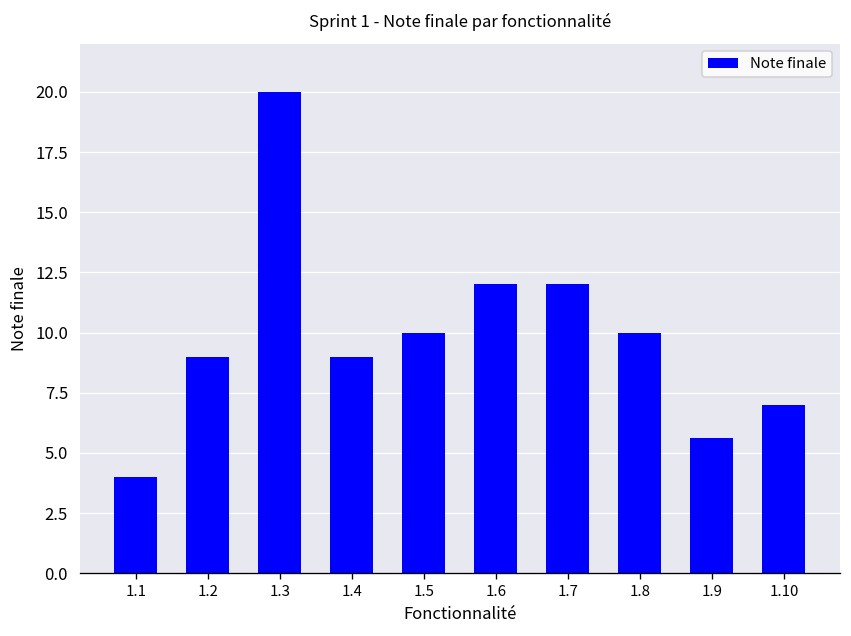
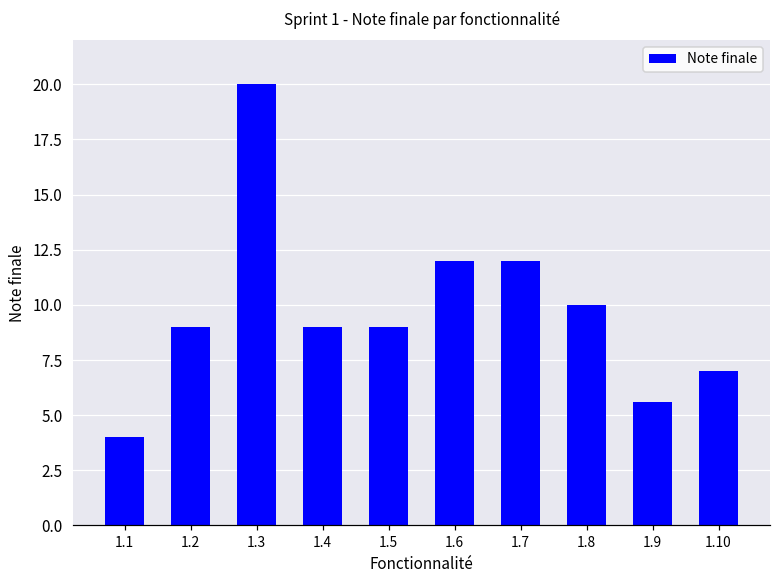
1.5: 10 -> 9
